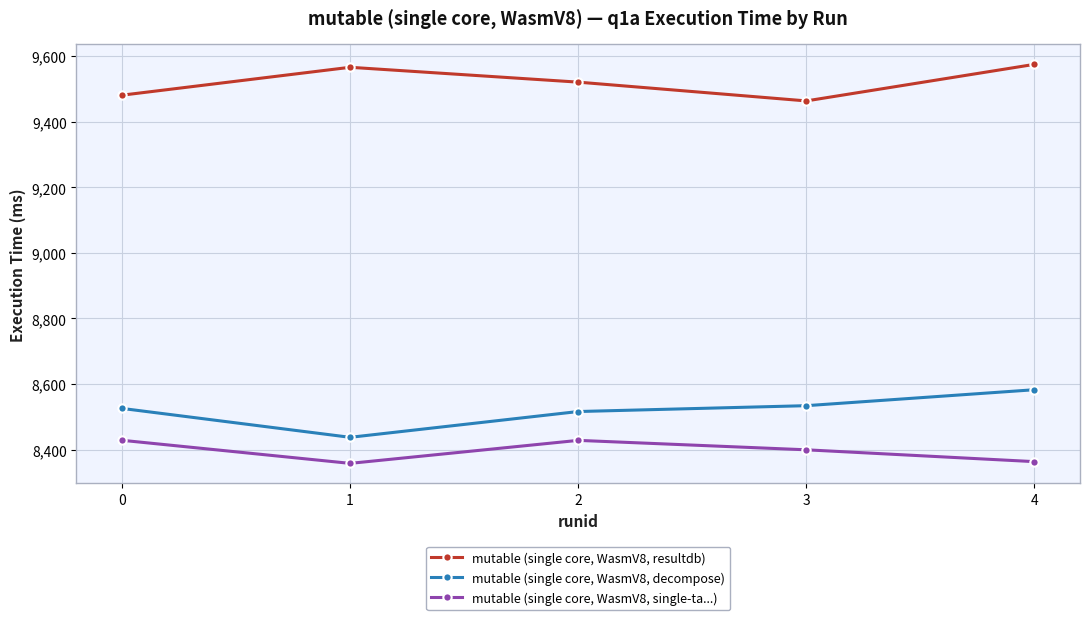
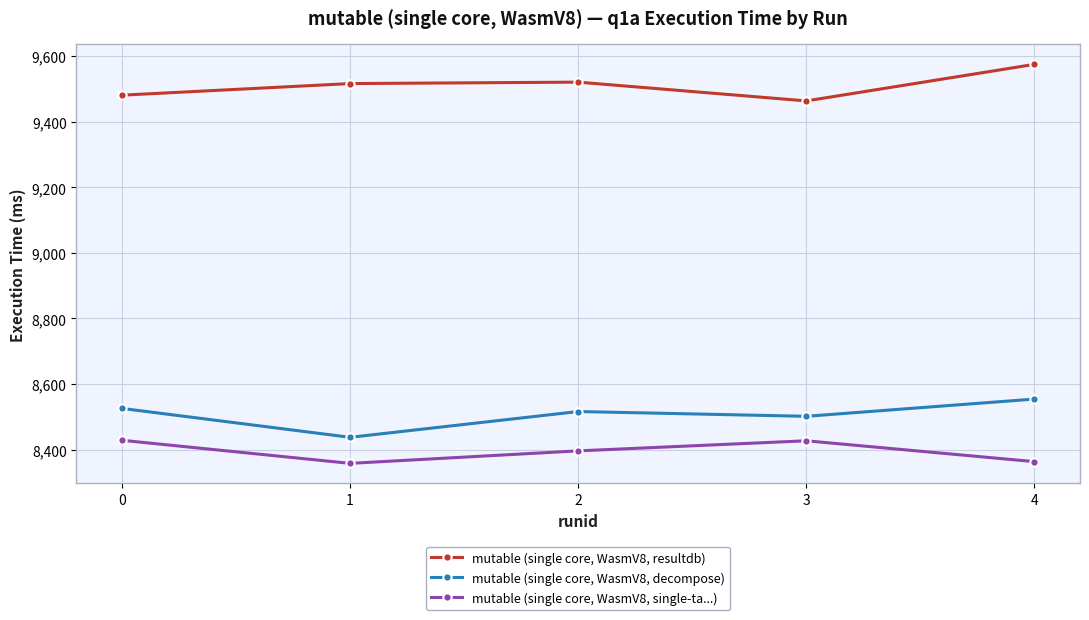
mutable (single core, WasmV8, resultdb), 1: 9,570 -> 9,520
mutable (single core, WasmV8, single-ta...), 2: 8,430 -> 8,400
mutable (single core, WasmV8, decompose), 3: 8,530 -> 8,500
mutable (single core, WasmV8, single-ta...), 3: 8,400 -> 8,430
mutable (single core, WasmV8, decompose), 4: 8,580 -> 8,550
